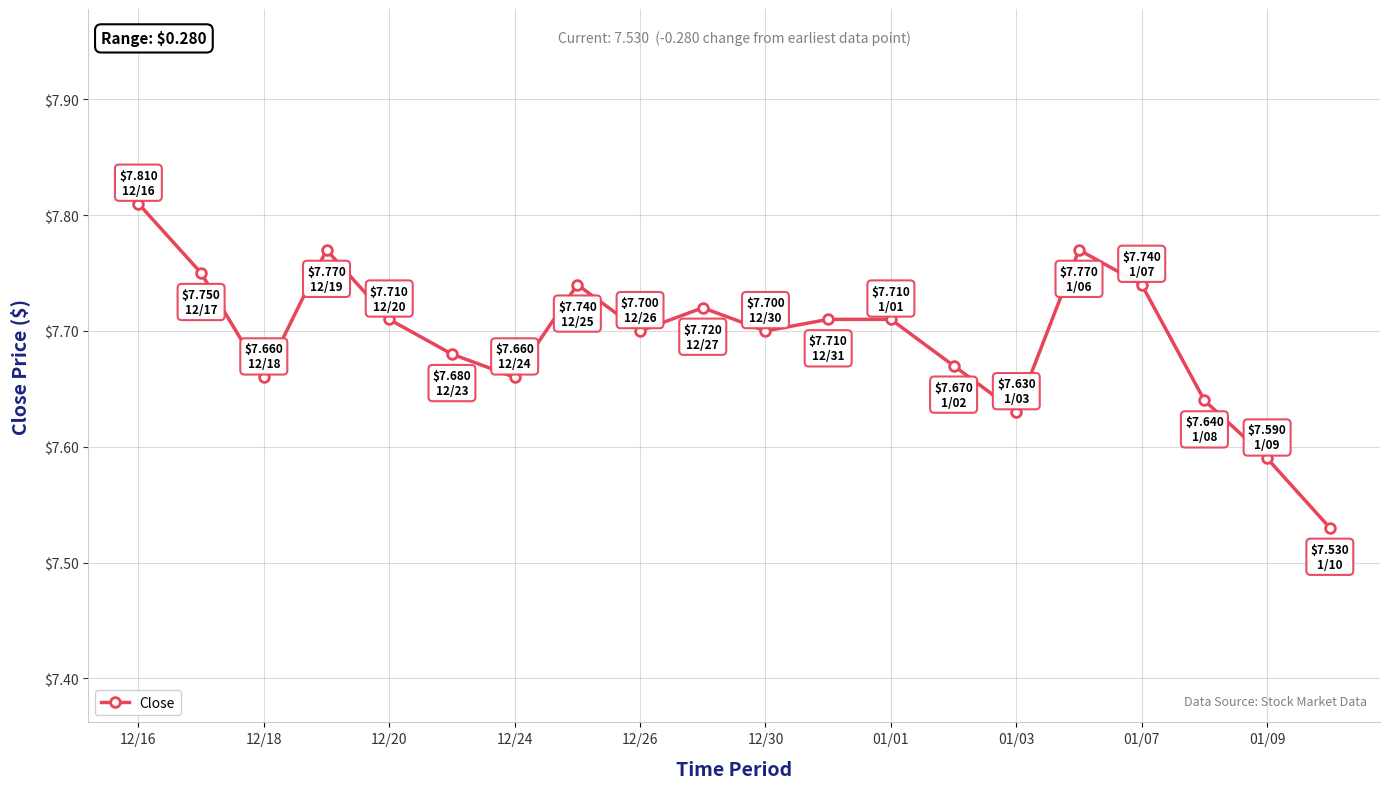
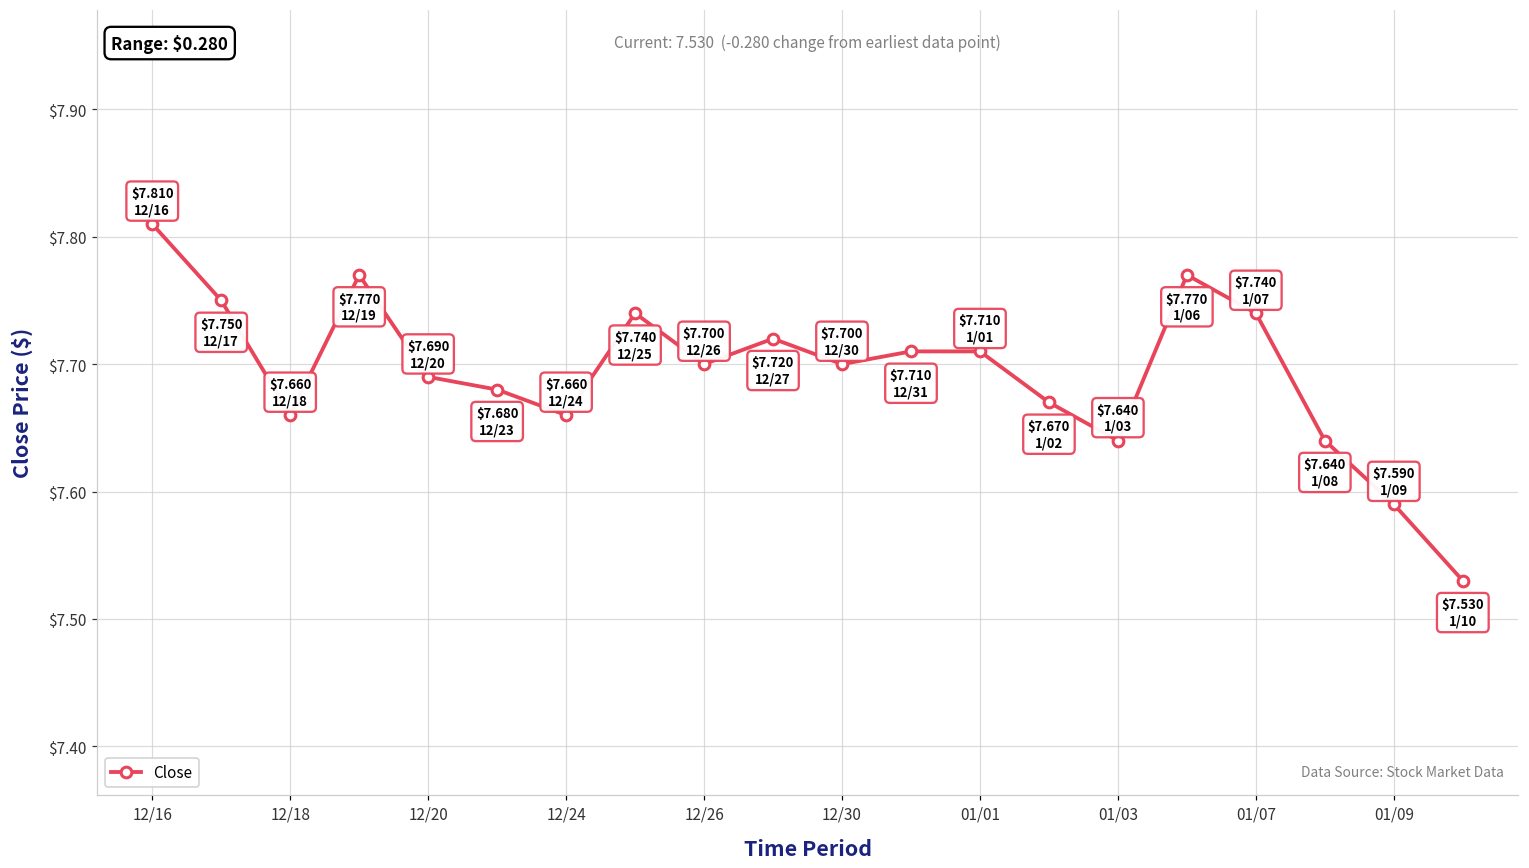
12/20: $7.710 -> $7.690
01/03: $7.630 -> $7.640
